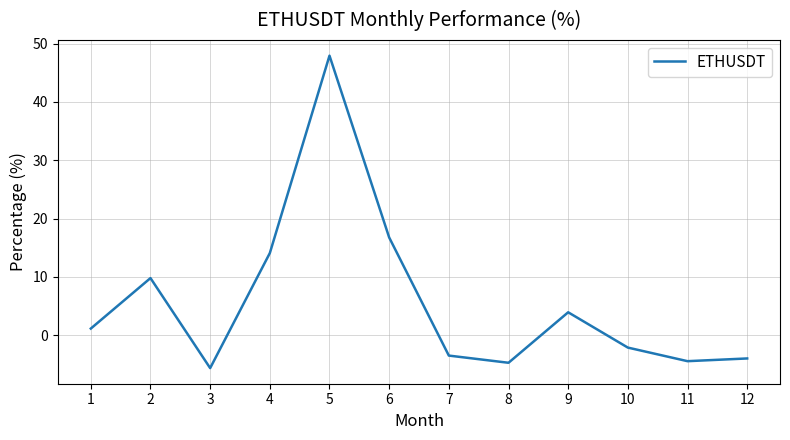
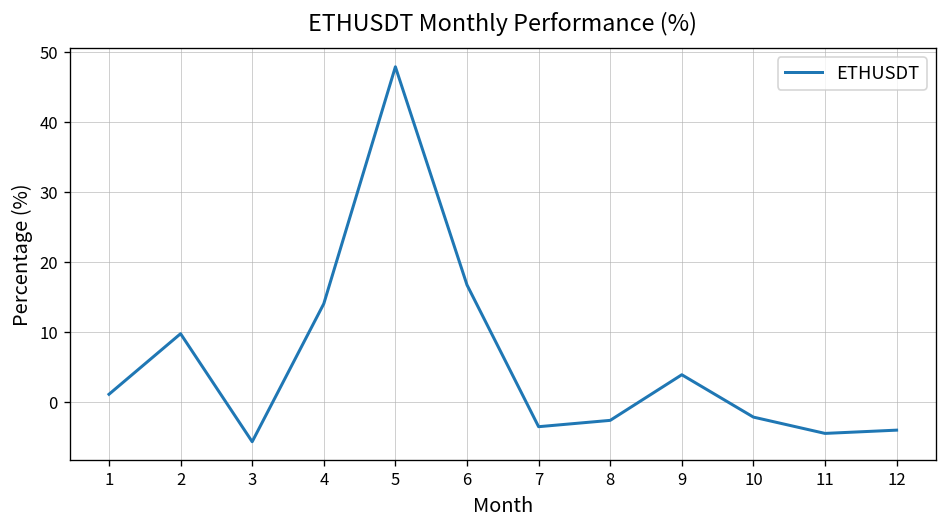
8: -5 -> -3
